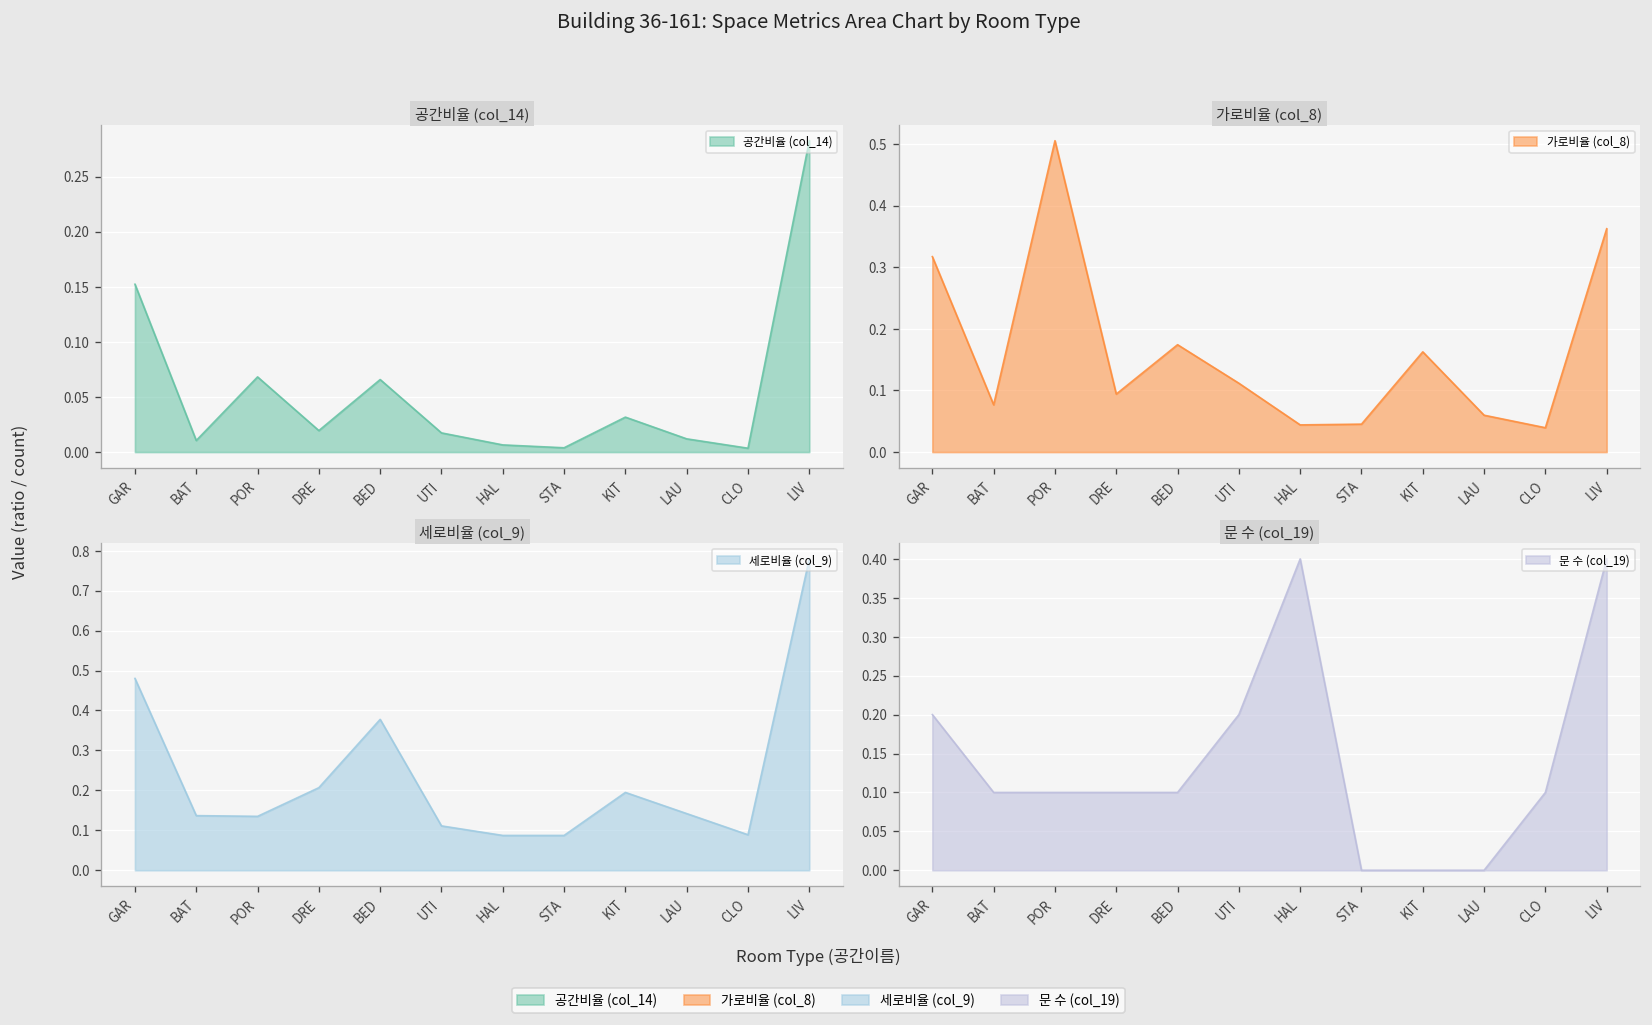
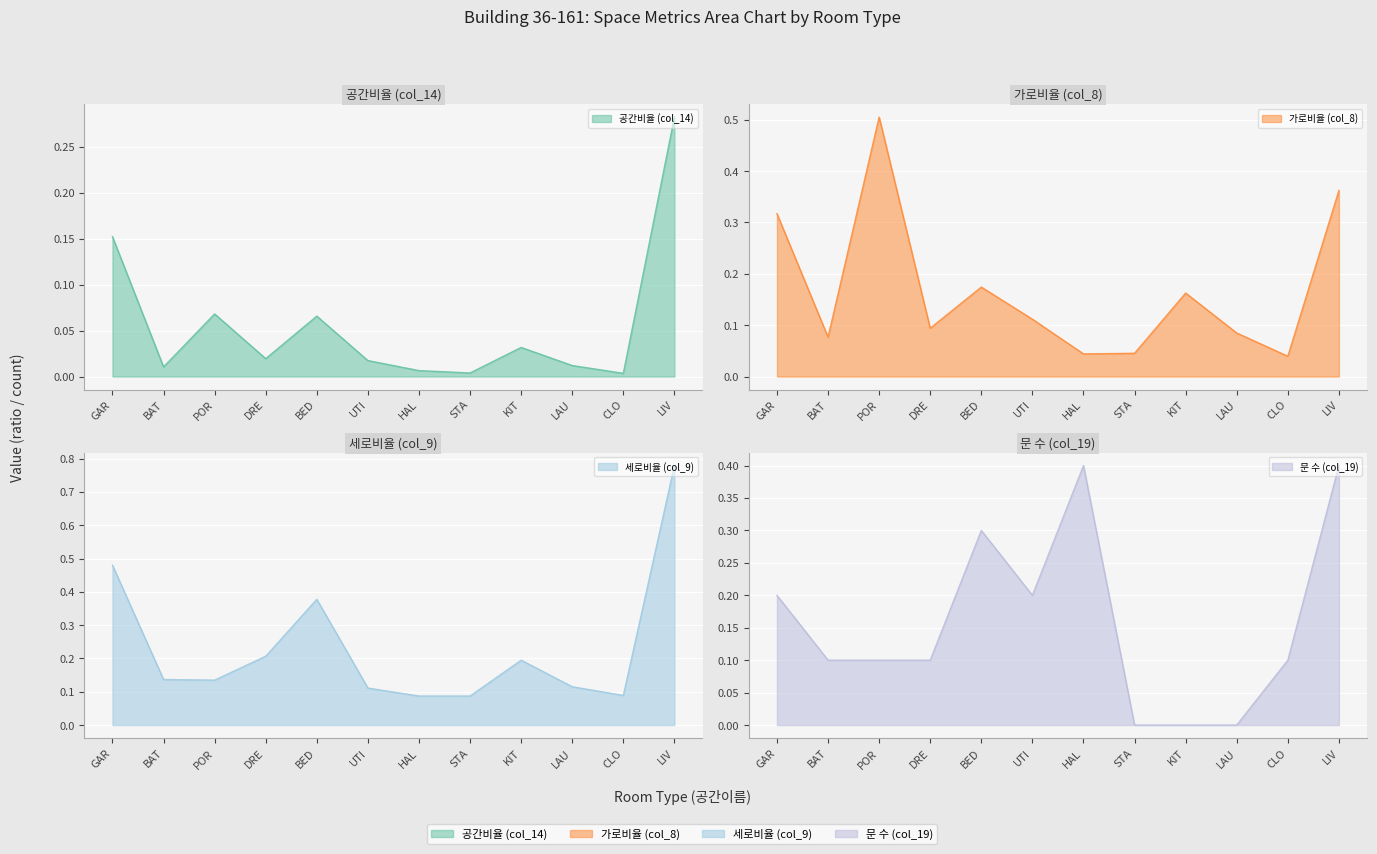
가로비율 (col_8), LAU: 0.06 -> 0.08
세로비율 (col_9), LAU: 0.14 -> 0.12
문 수 (col_19), BED: 0.1 -> 0.3
